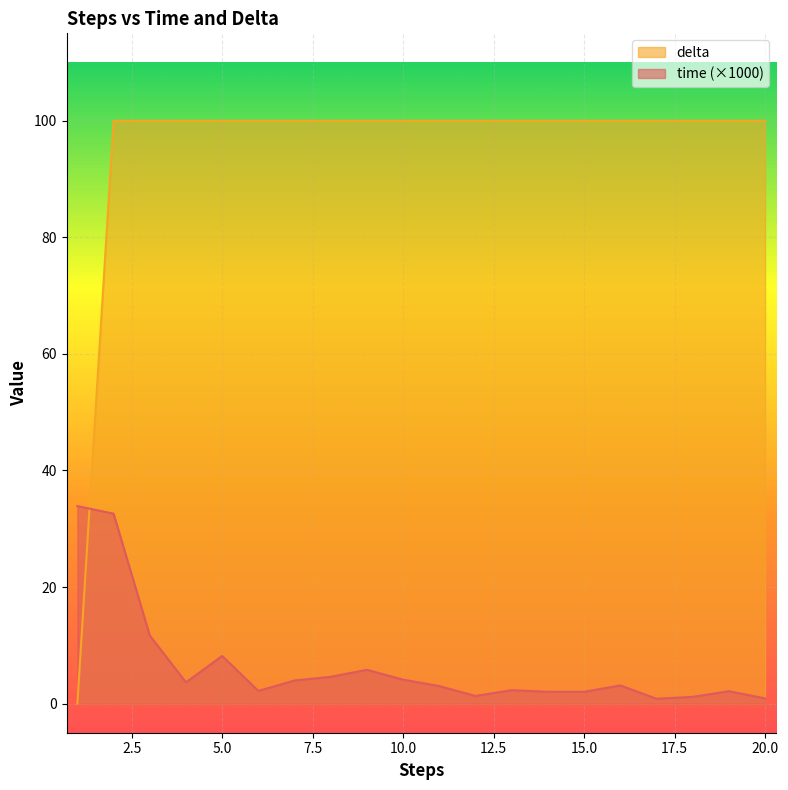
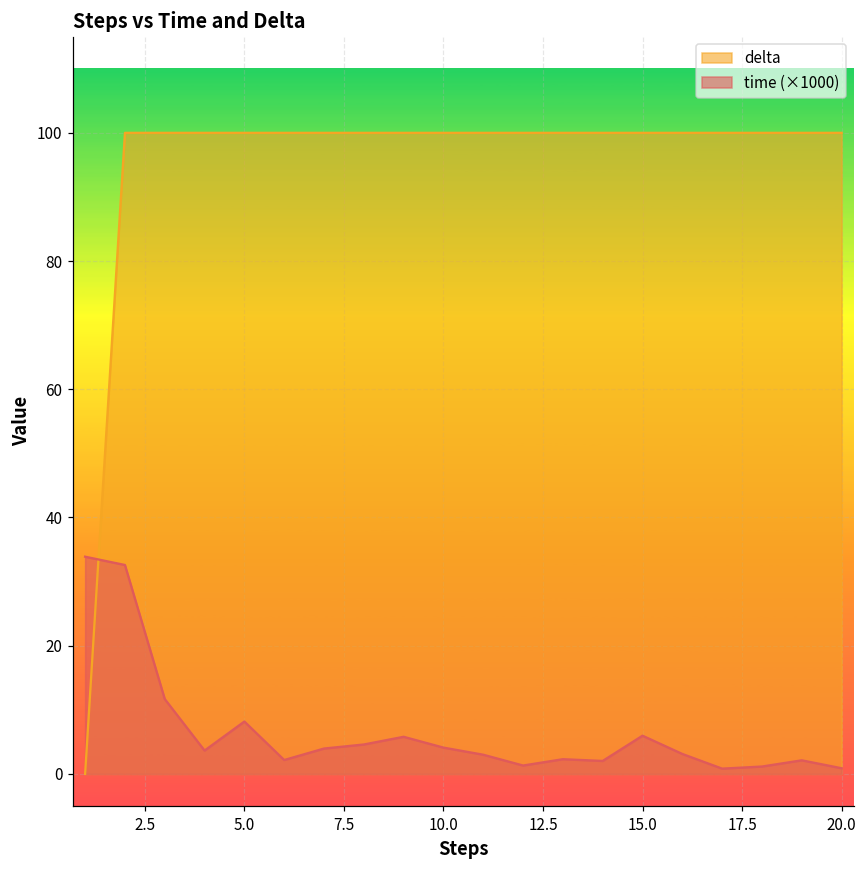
time (×1000), 15.0: 2 -> 6
